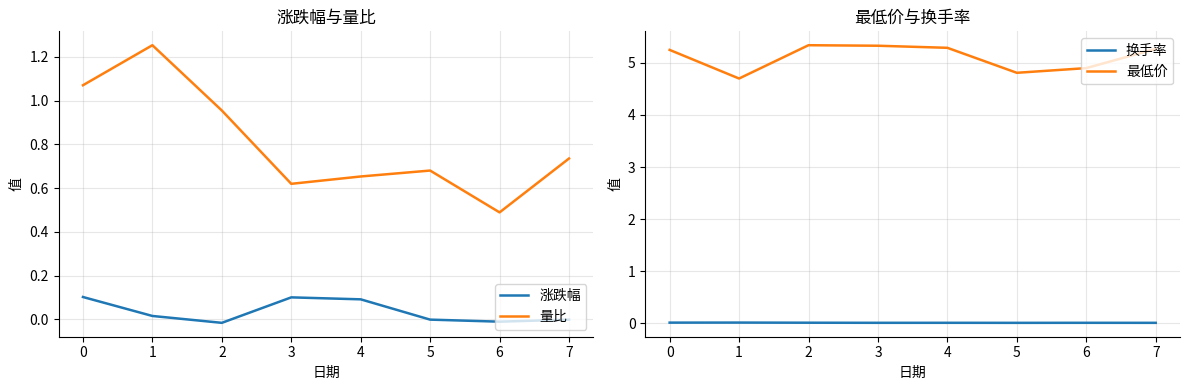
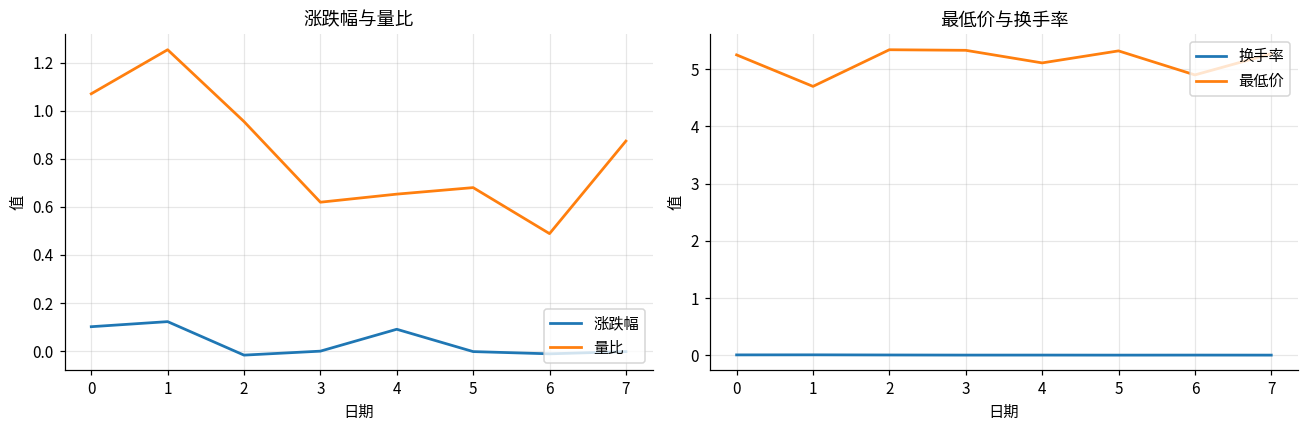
涨跌幅与量比, 涨跌幅, 1: 0.01 -> 0.12
涨跌幅与量比, 涨跌幅, 3: 0.1 -> 0.0
涨跌幅与量比, 量比, 7: 0.74 -> 0.87
最低价与换手率, 最低价, 4: 5.3 -> 5.1
最低价与换手率, 最低价, 5: 4.8 -> 5.3
